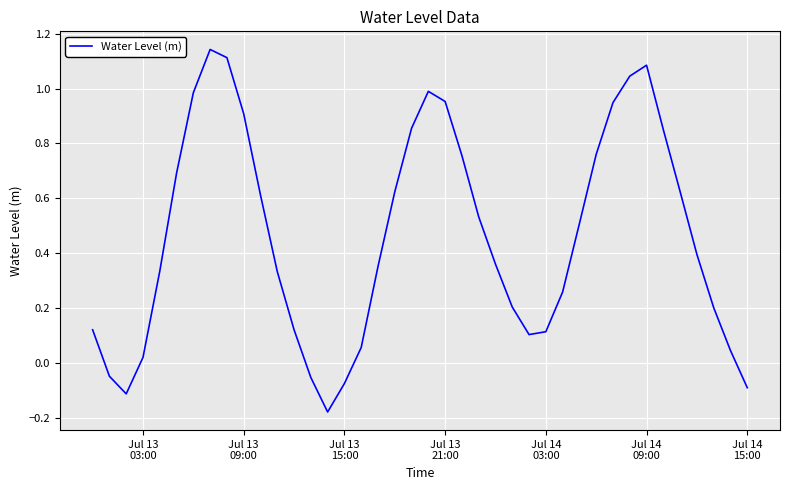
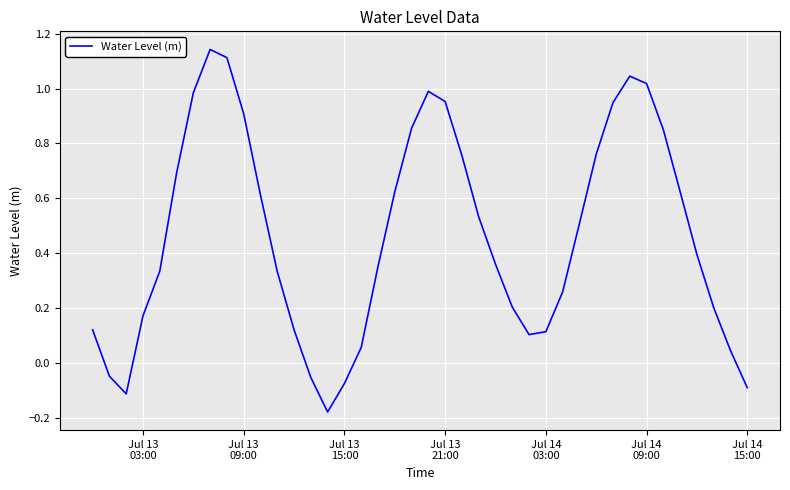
Jul 13 03:00: 0.02 -> 0.17
Jul 14 09:00: 1.09 -> 1.02
